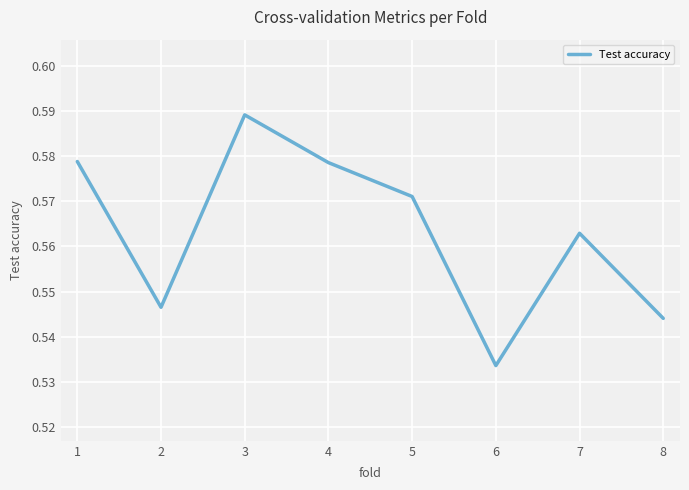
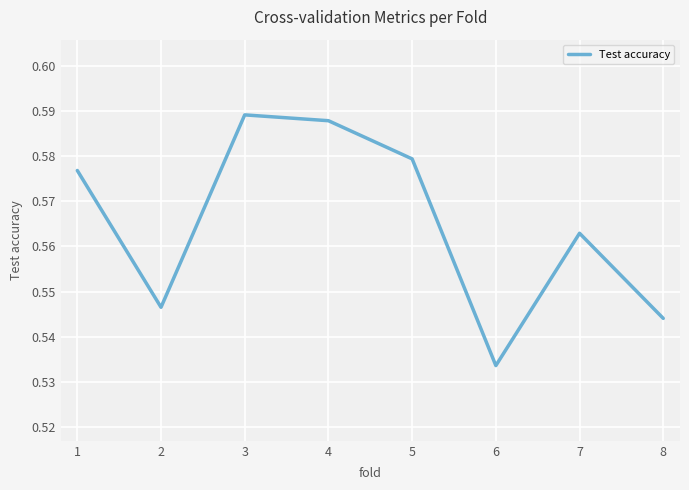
1: 0.579 -> 0.577
4: 0.579 -> 0.588
5: 0.571 -> 0.579
